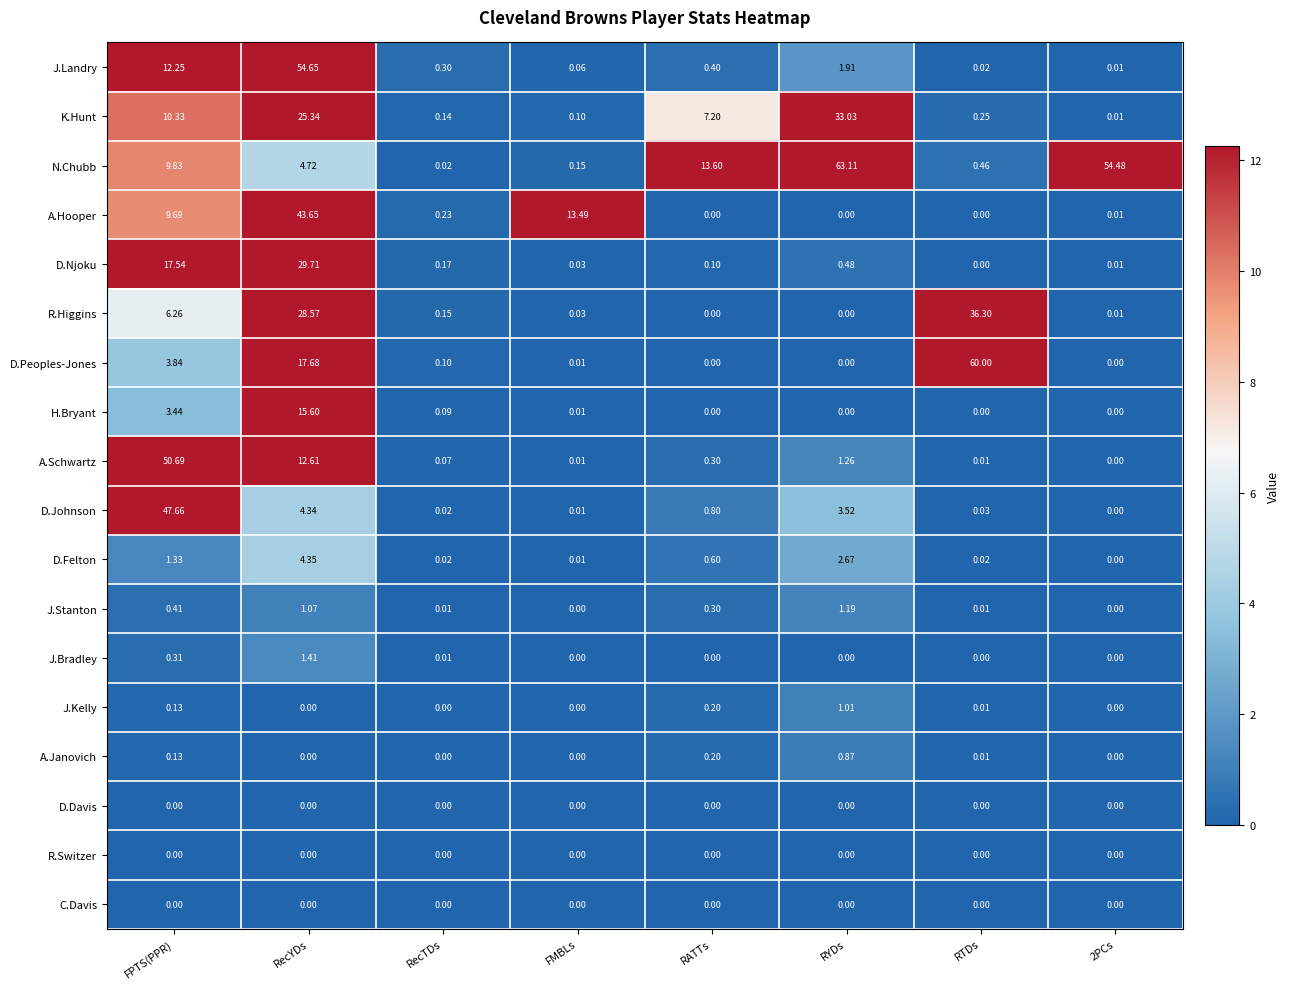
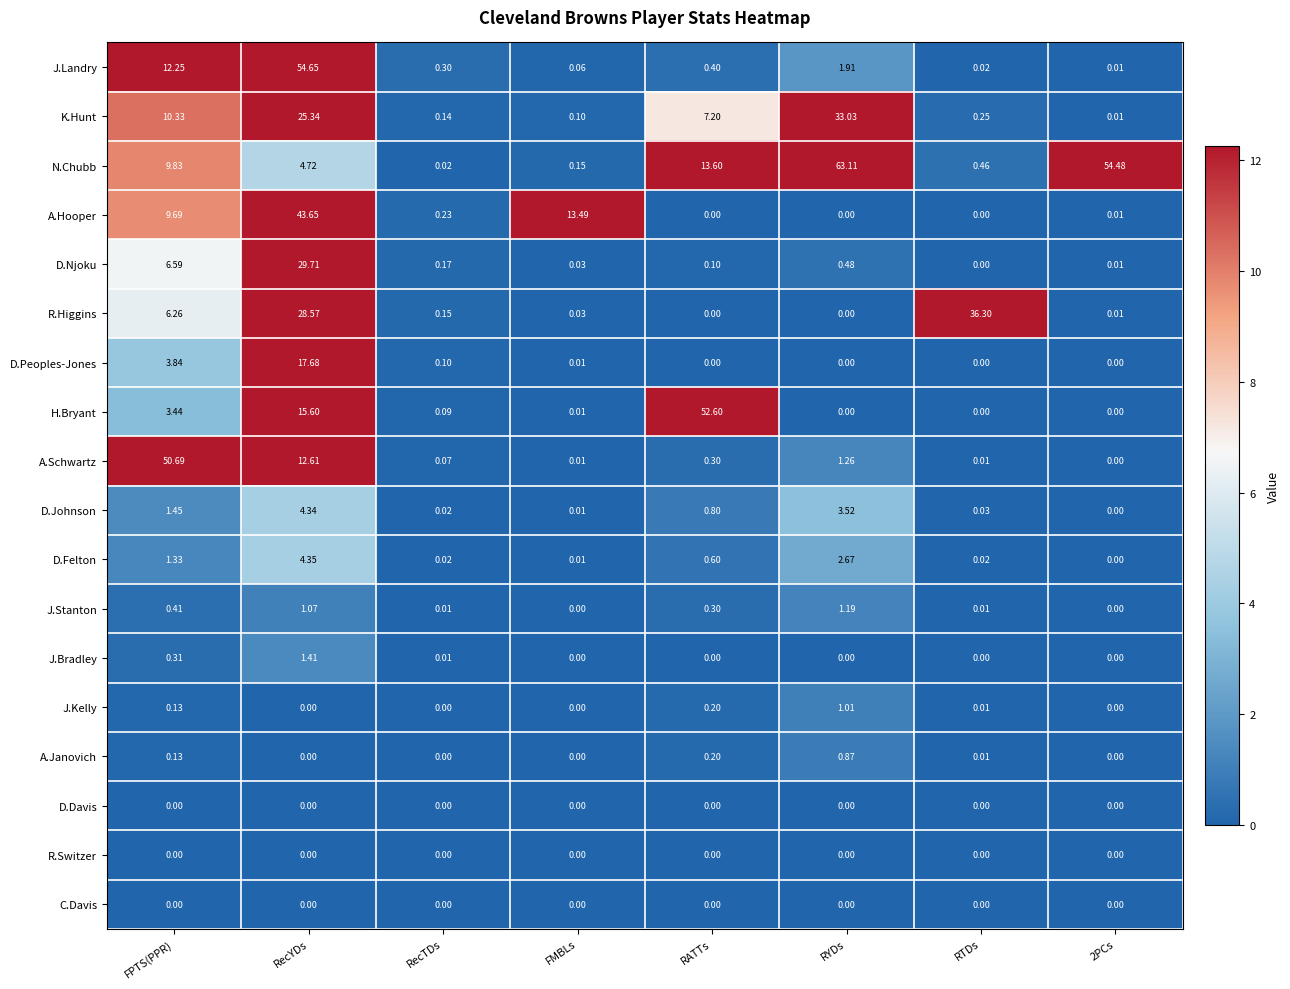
D.Njoku, FPTS(PPR): 17.54 -> 6.59
D.Peoples-Jones, RTDs: 60.00 -> 0.00
H.Bryant, RATTs: 0.00 -> 52.60
D.Johnson, FPTS(PPR): 47.66 -> 1.45
